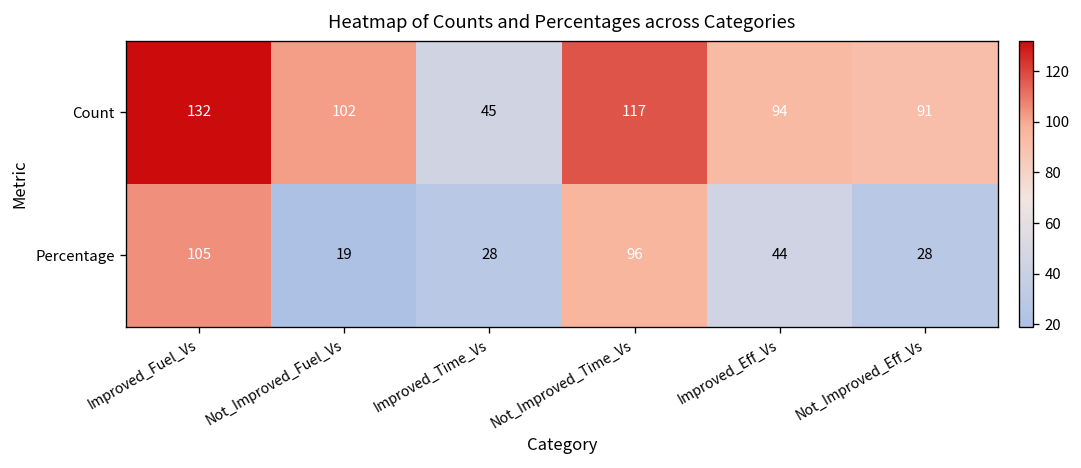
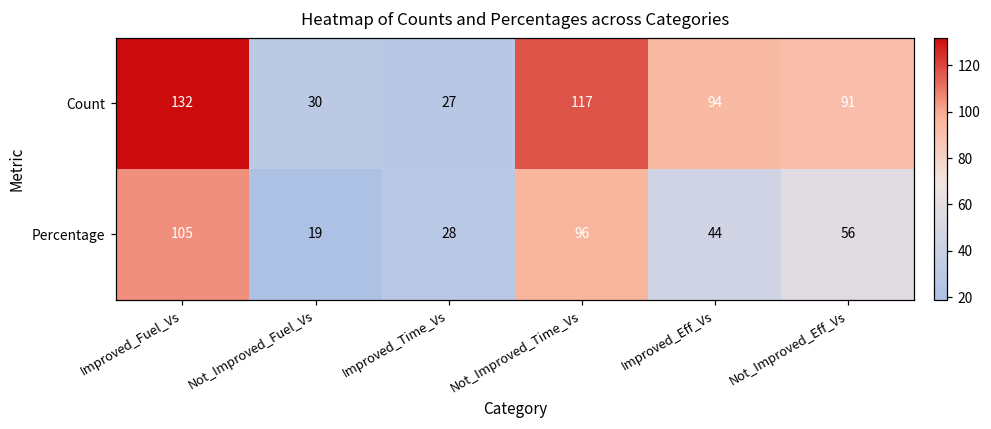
Count, Not_Improved_Fuel_Vs: 102 -> 30
Count, Improved_Time_Vs: 45 -> 27
Percentage, Not_Improved_Eff_Vs: 28 -> 56
